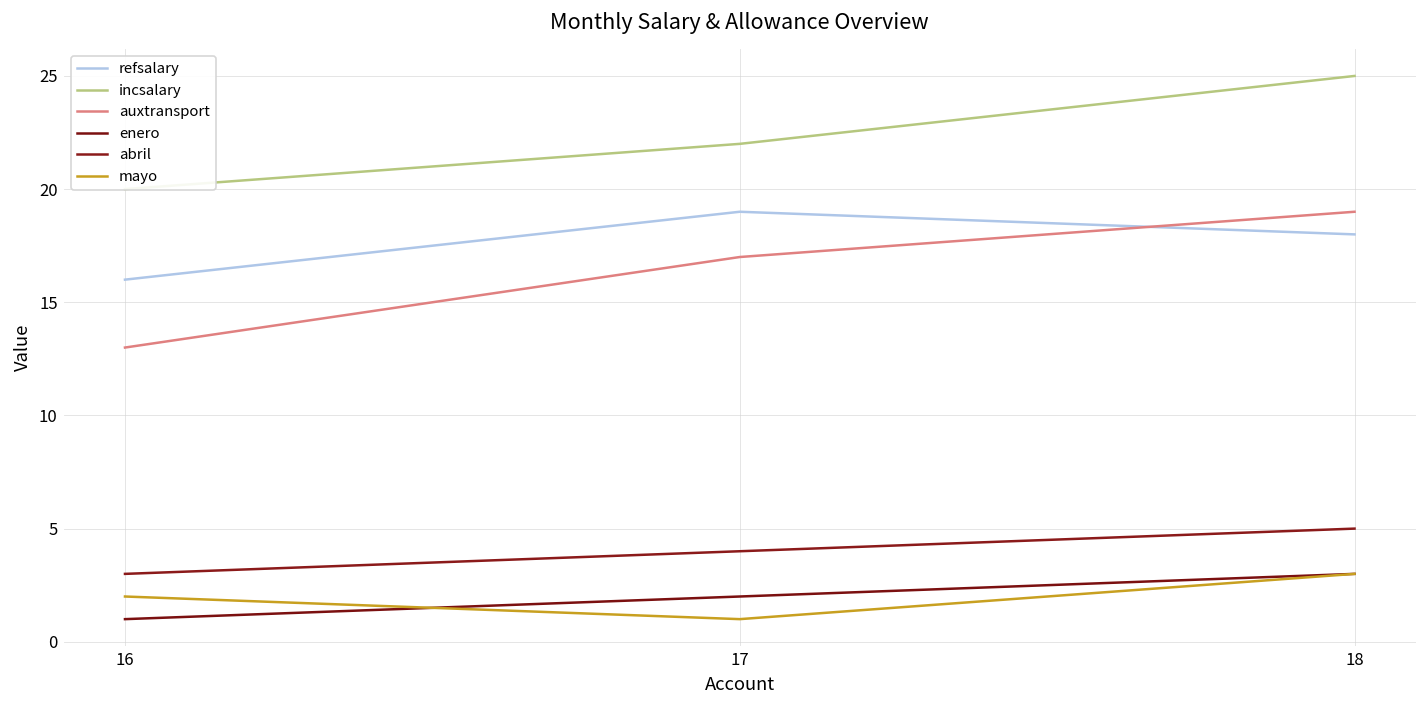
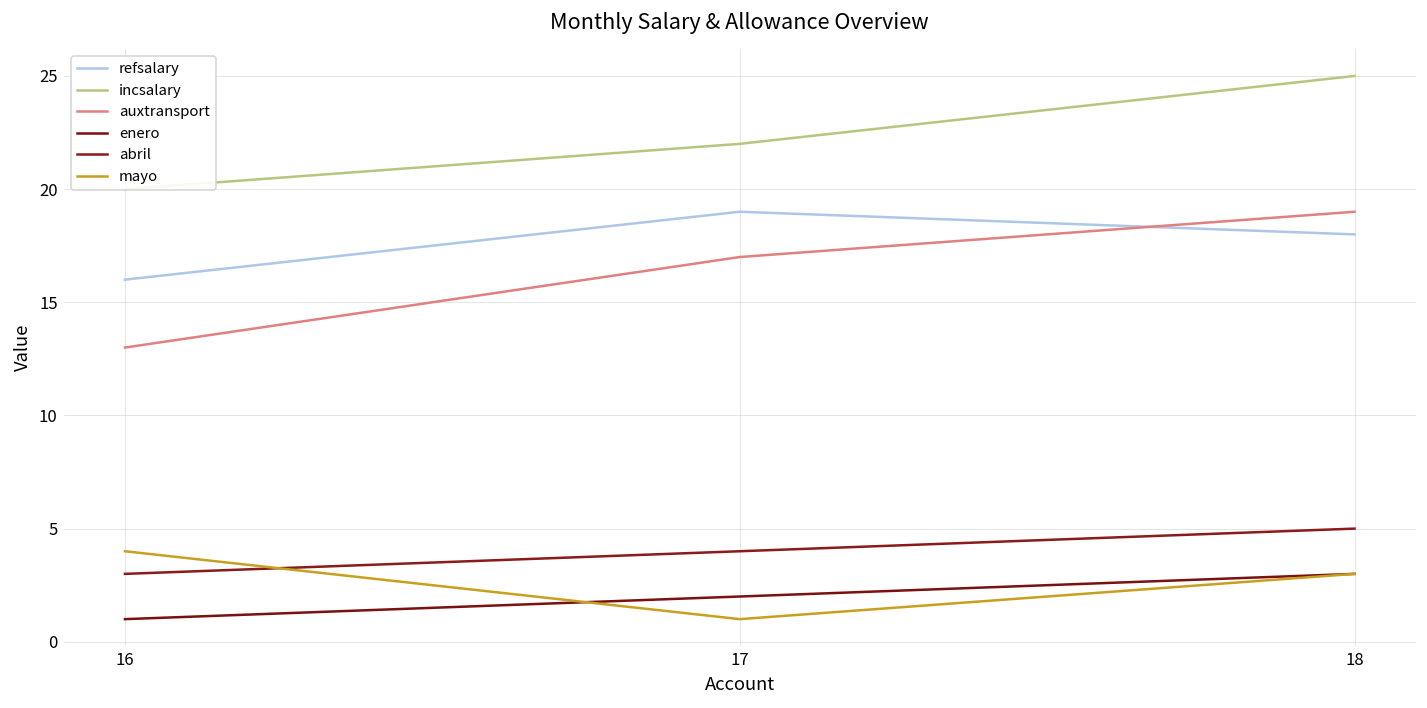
mayo, 16: 2 -> 4
